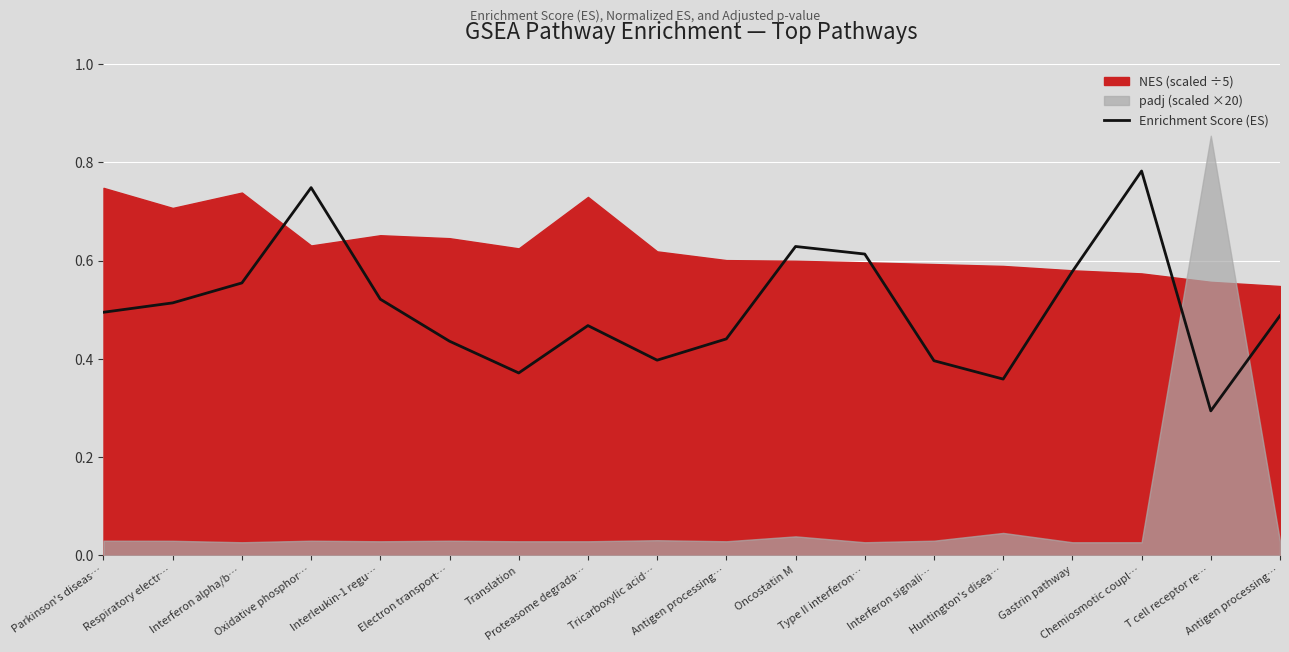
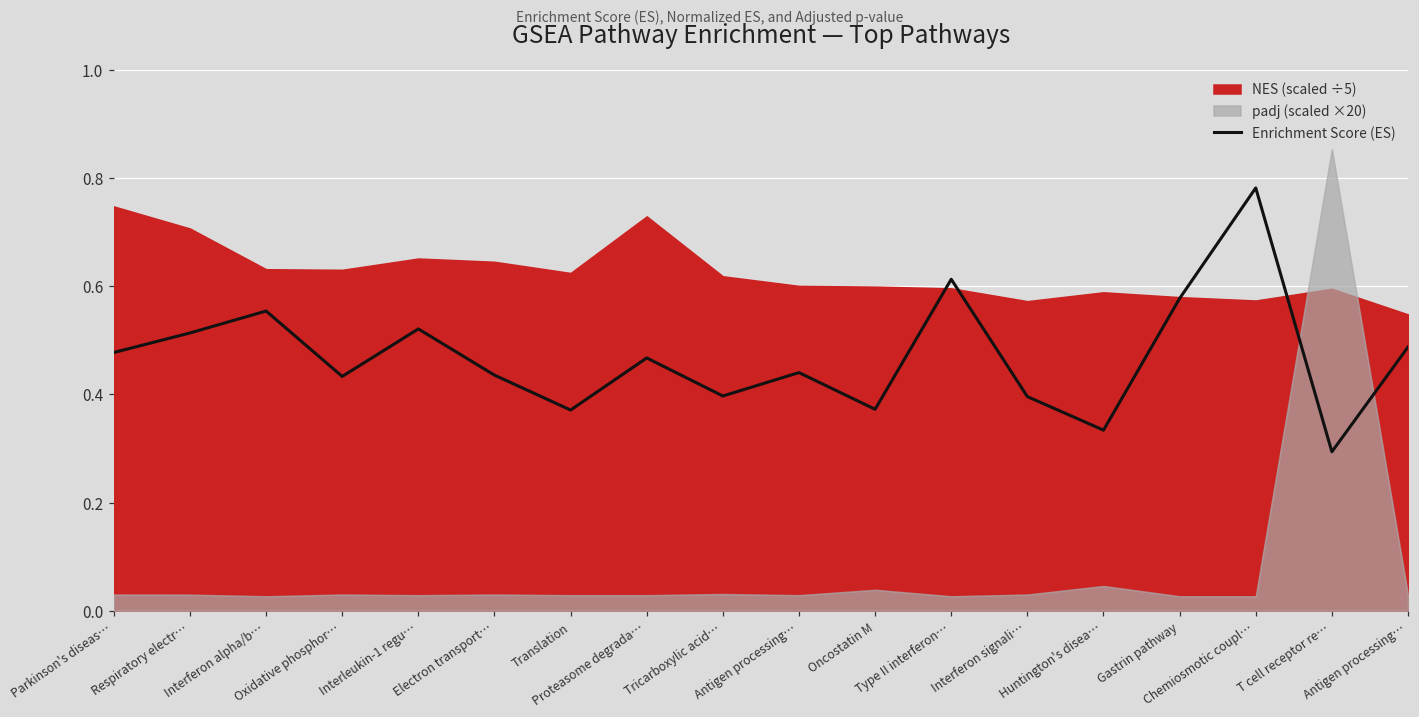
Enrichment Score (ES), Parkinson's diseas…: 0.49 -> 0.48
NES (scaled ÷5), Interferon alpha/b…: 0.74 -> 0.63
Enrichment Score (ES), Oxidative phosphor…: 0.75 -> 0.43
Enrichment Score (ES), Oncostatin M: 0.63 -> 0.37
NES (scaled ÷5), Interferon signali…: 0.59 -> 0.57
Enrichment Score (ES), Huntington's disea…: 0.36 -> 0.33
NES (scaled ÷5), T cell receptor re…: 0.56 -> 0.60
